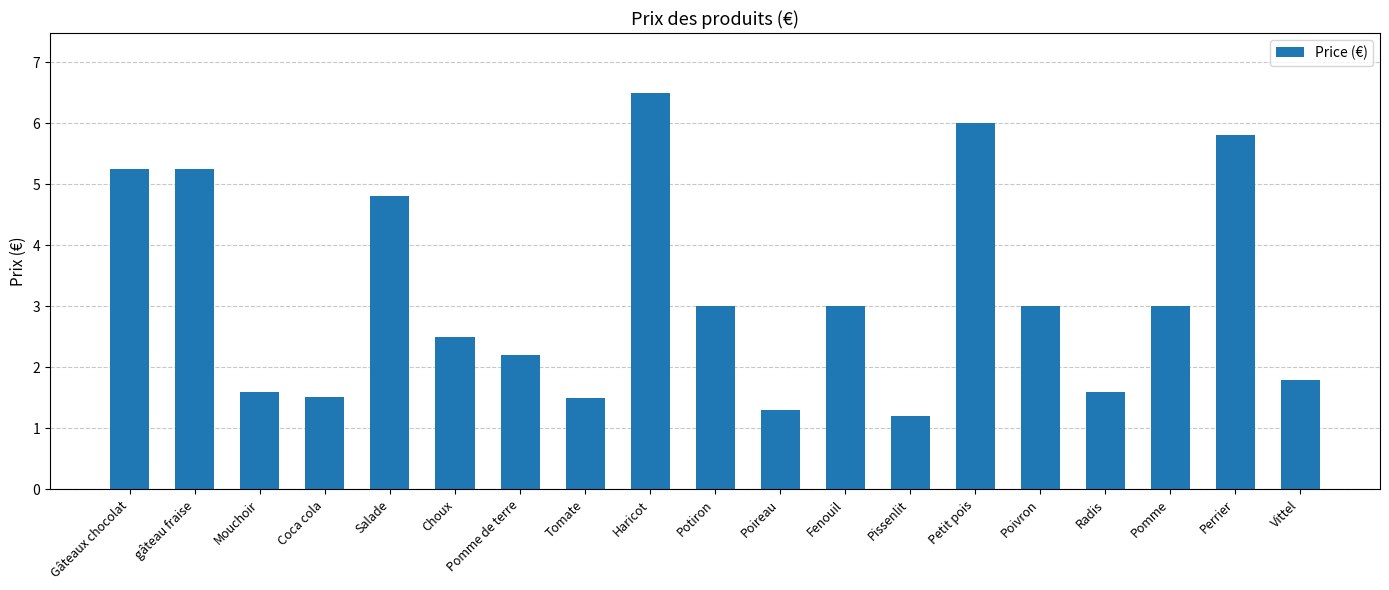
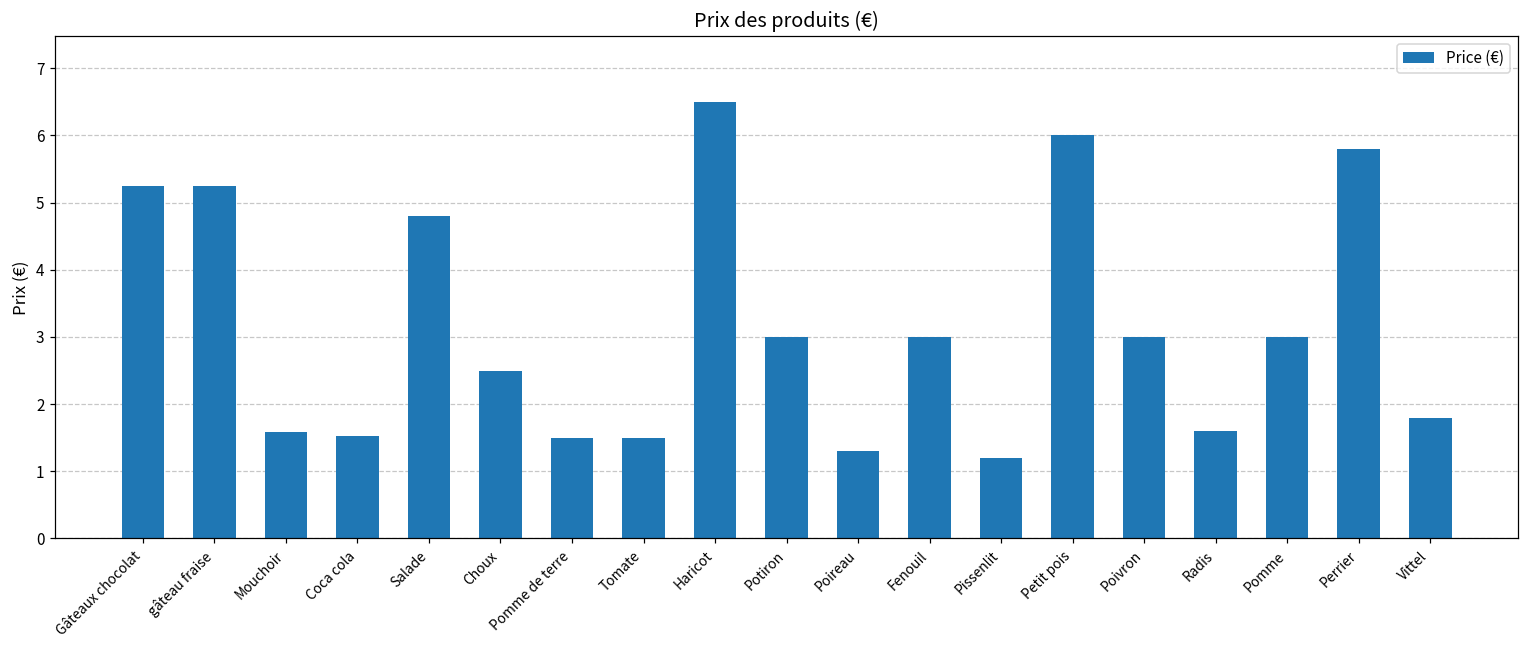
Pomme de terre: 2.2 -> 1.5
